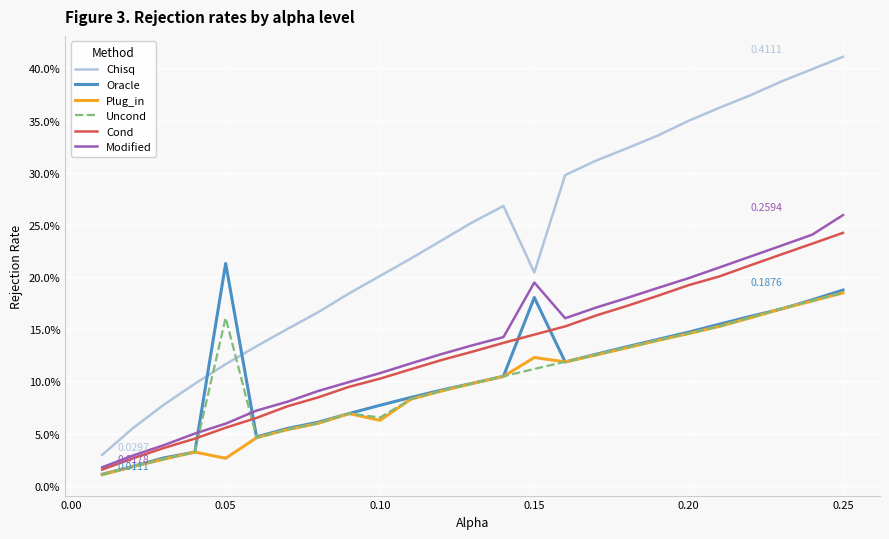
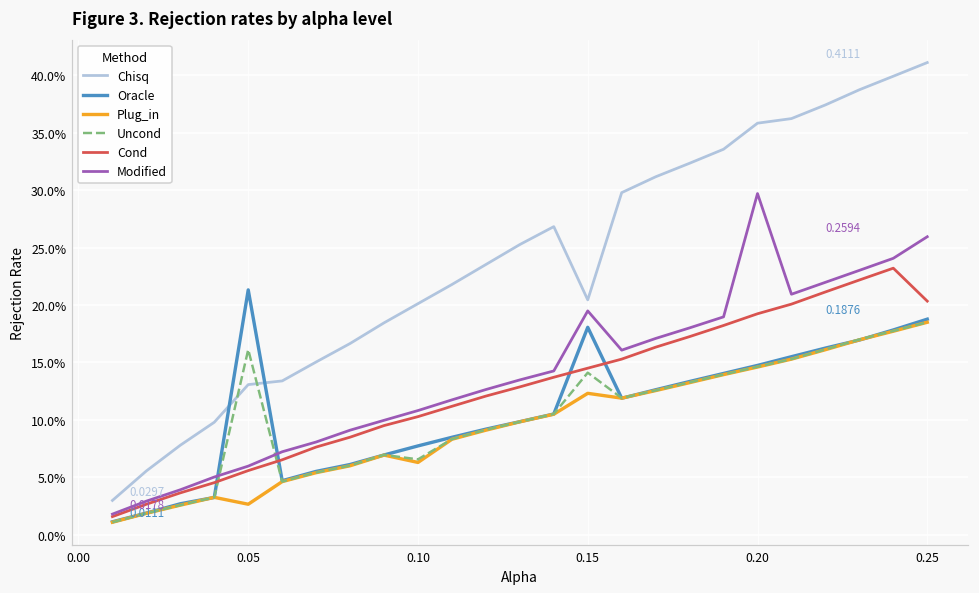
Chisq, 0.05: 11.7% -> 13.1%
Uncond, 0.15: 11.2% -> 14.1%
Chisq, 0.20: 35.0% -> 35.8%
Modified, 0.20: 19.9% -> 29.7%
Cond, 0.25: 24.2% -> 20.3%
